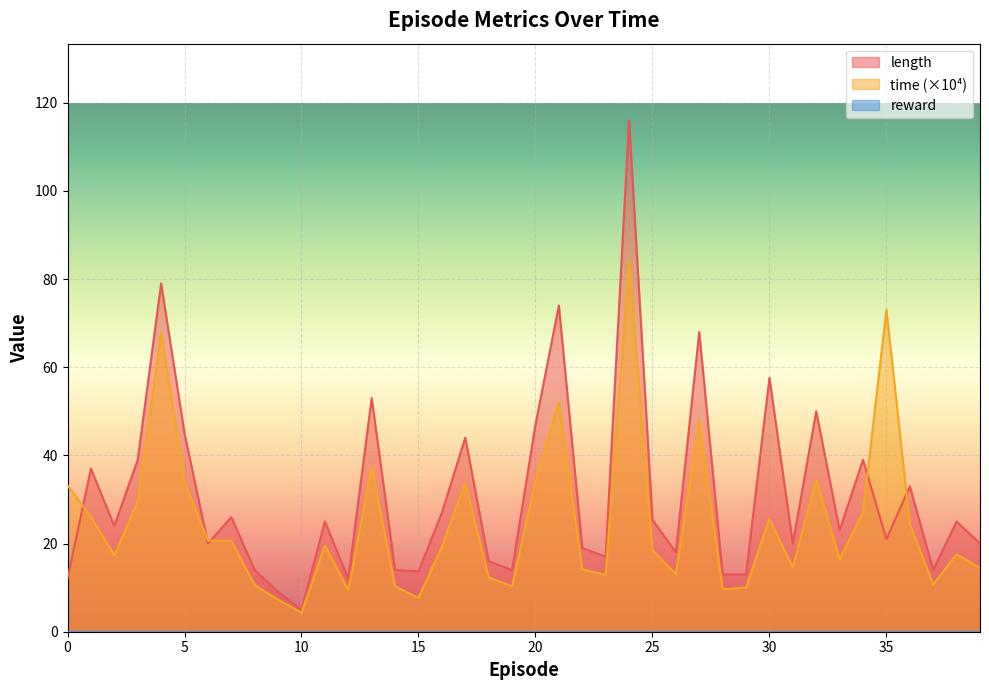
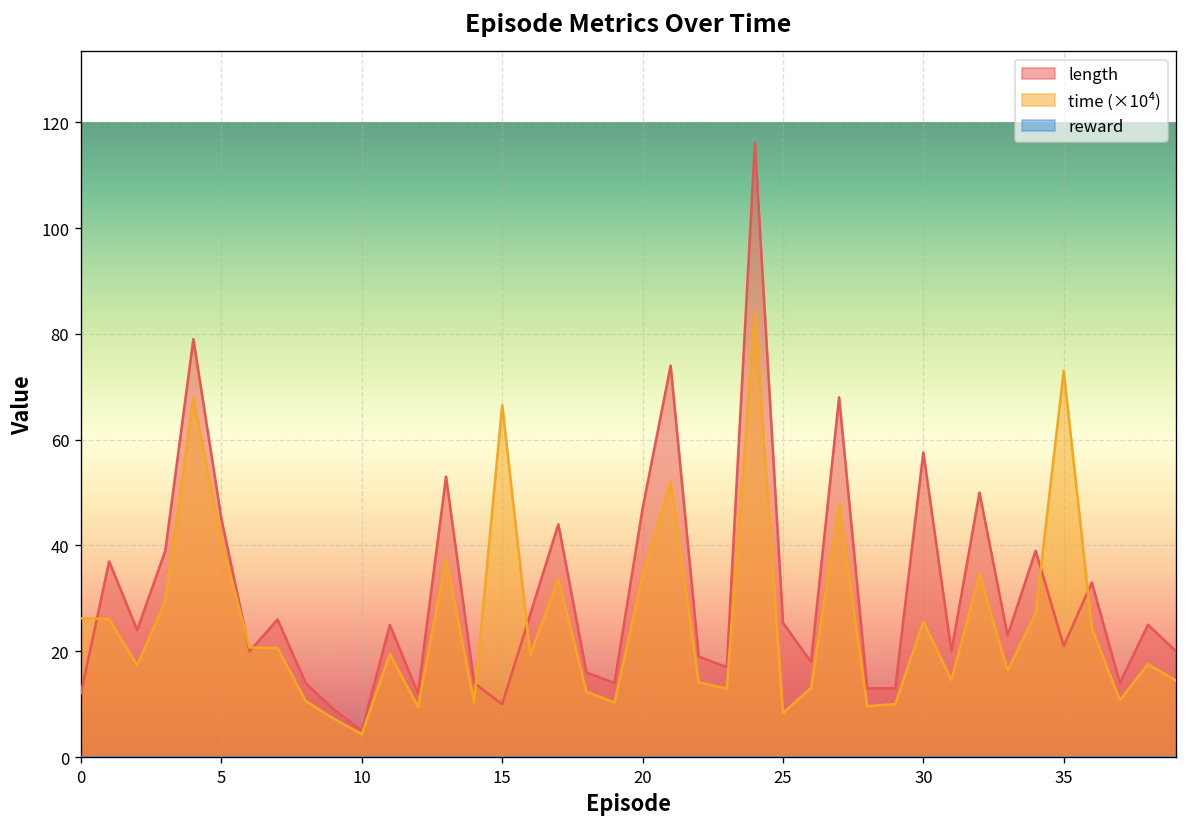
time (×10⁴), 0: 33 -> 26
time (×10⁴), 5: 34 -> 41
length, 15: 14 -> 10
time (×10⁴), 15: 8 -> 67
time (×10⁴), 25: 18 -> 8
